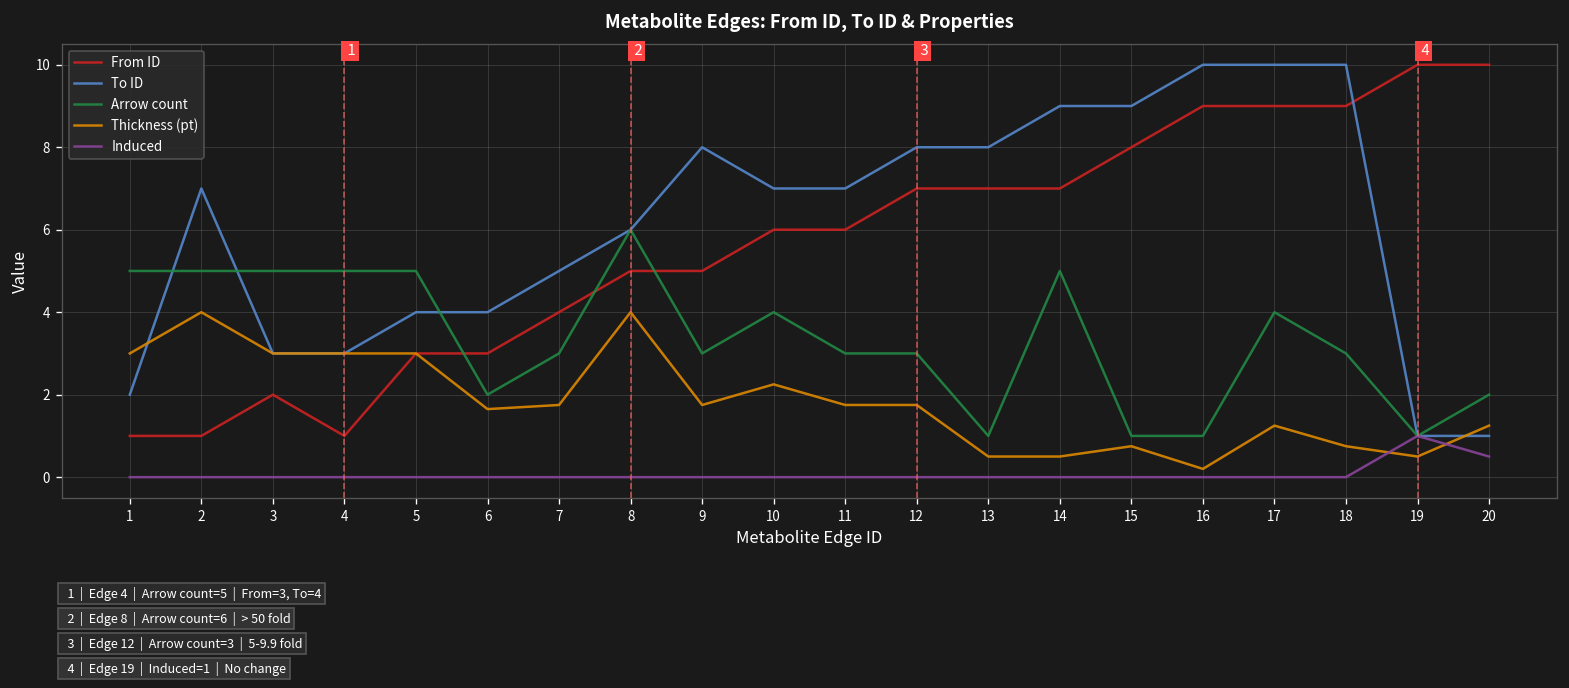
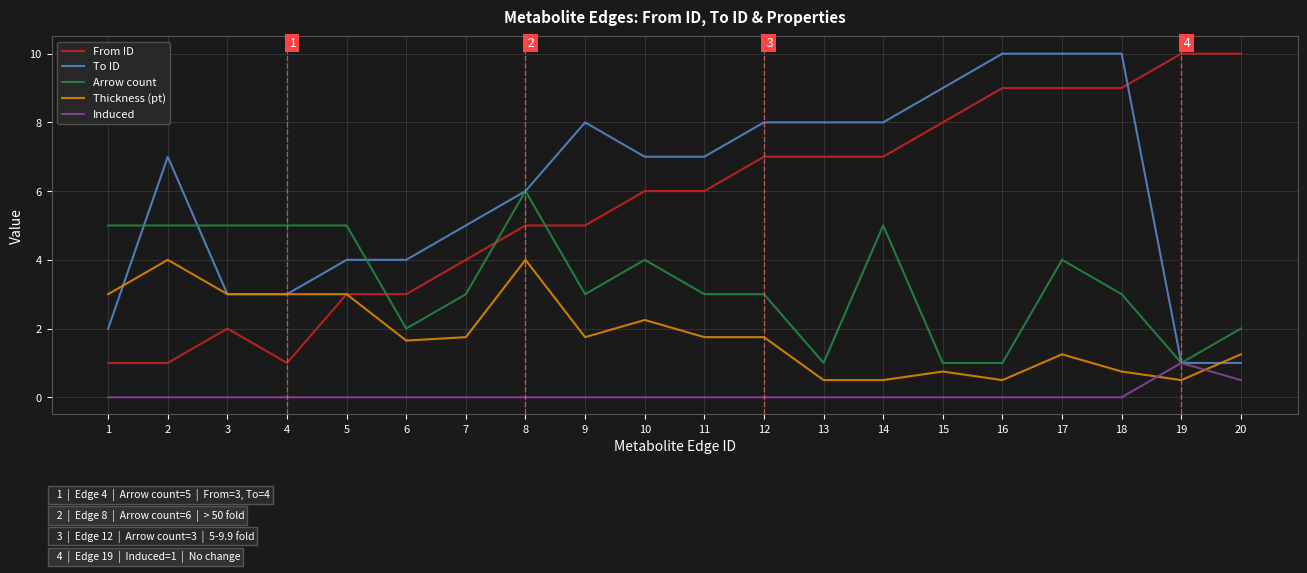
To ID, 14: 9 -> 8
Thickness (pt), 16: 0.2 -> 0.5
